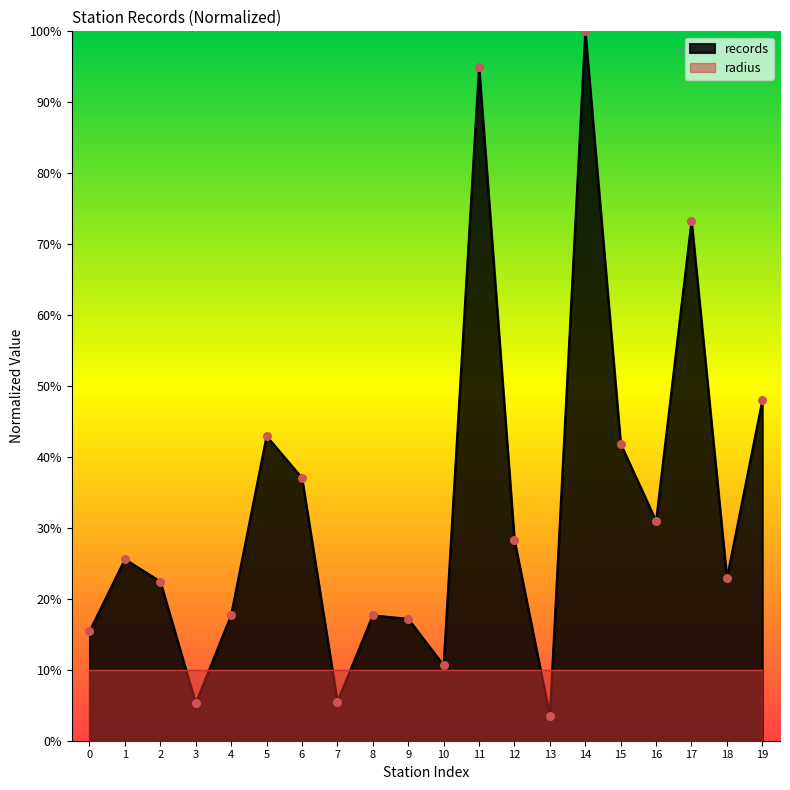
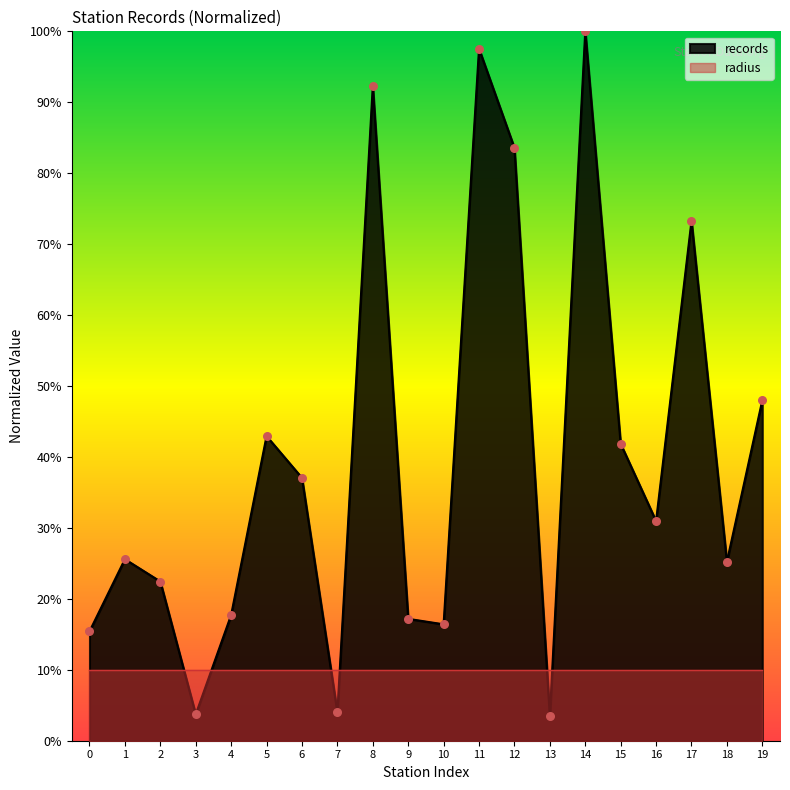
records, 3: 5% -> 4%
records, 7: 5% -> 4%
records, 8: 18% -> 92%
records, 10: 11% -> 16%
records, 11: 95% -> 98%
records, 12: 28% -> 84%
records, 18: 23% -> 25%
